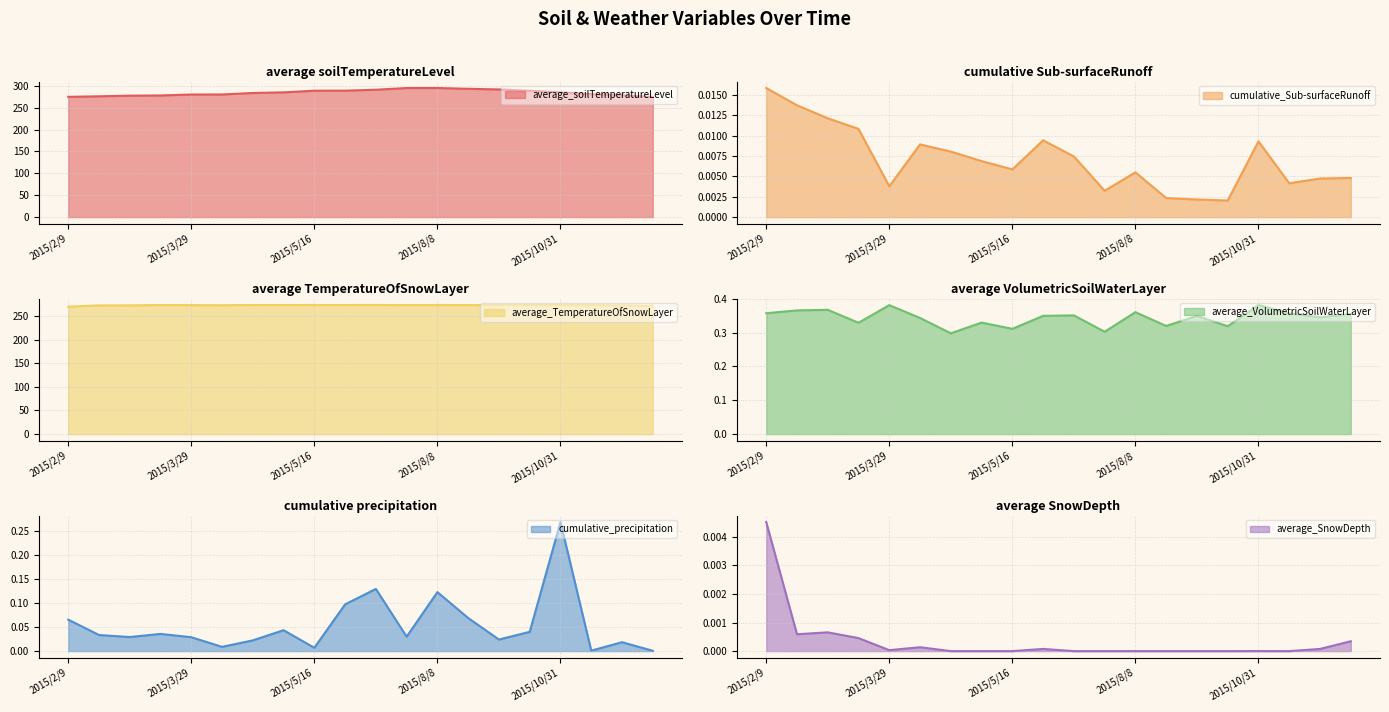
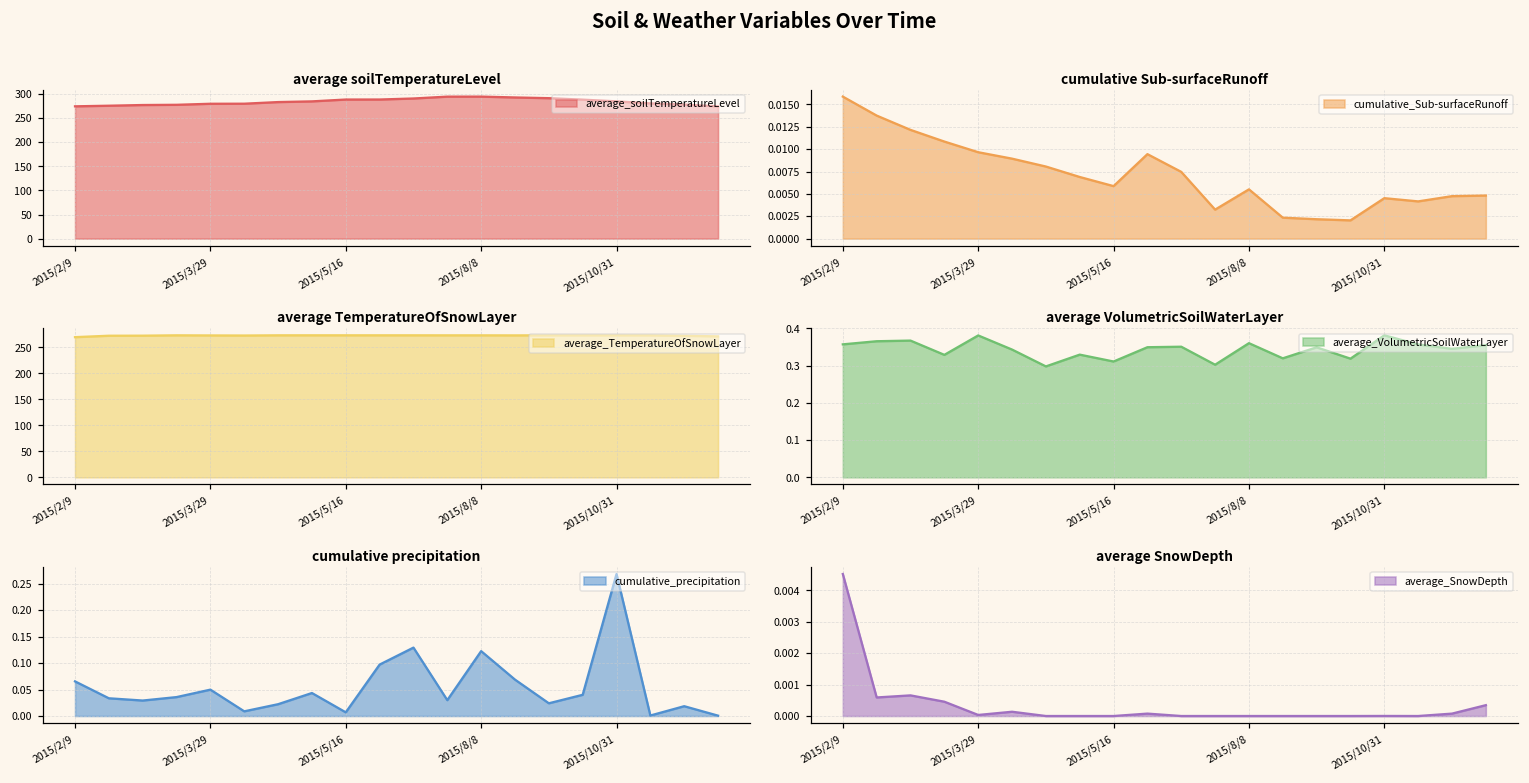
cumulative Sub-surfaceRunoff, 2015/3/29: 0.004 -> 0.010
cumulative Sub-surfaceRunoff, 2015/10/31: 0.009 -> 0.005
cumulative precipitation, 2015/3/29: 0.03 -> 0.05
